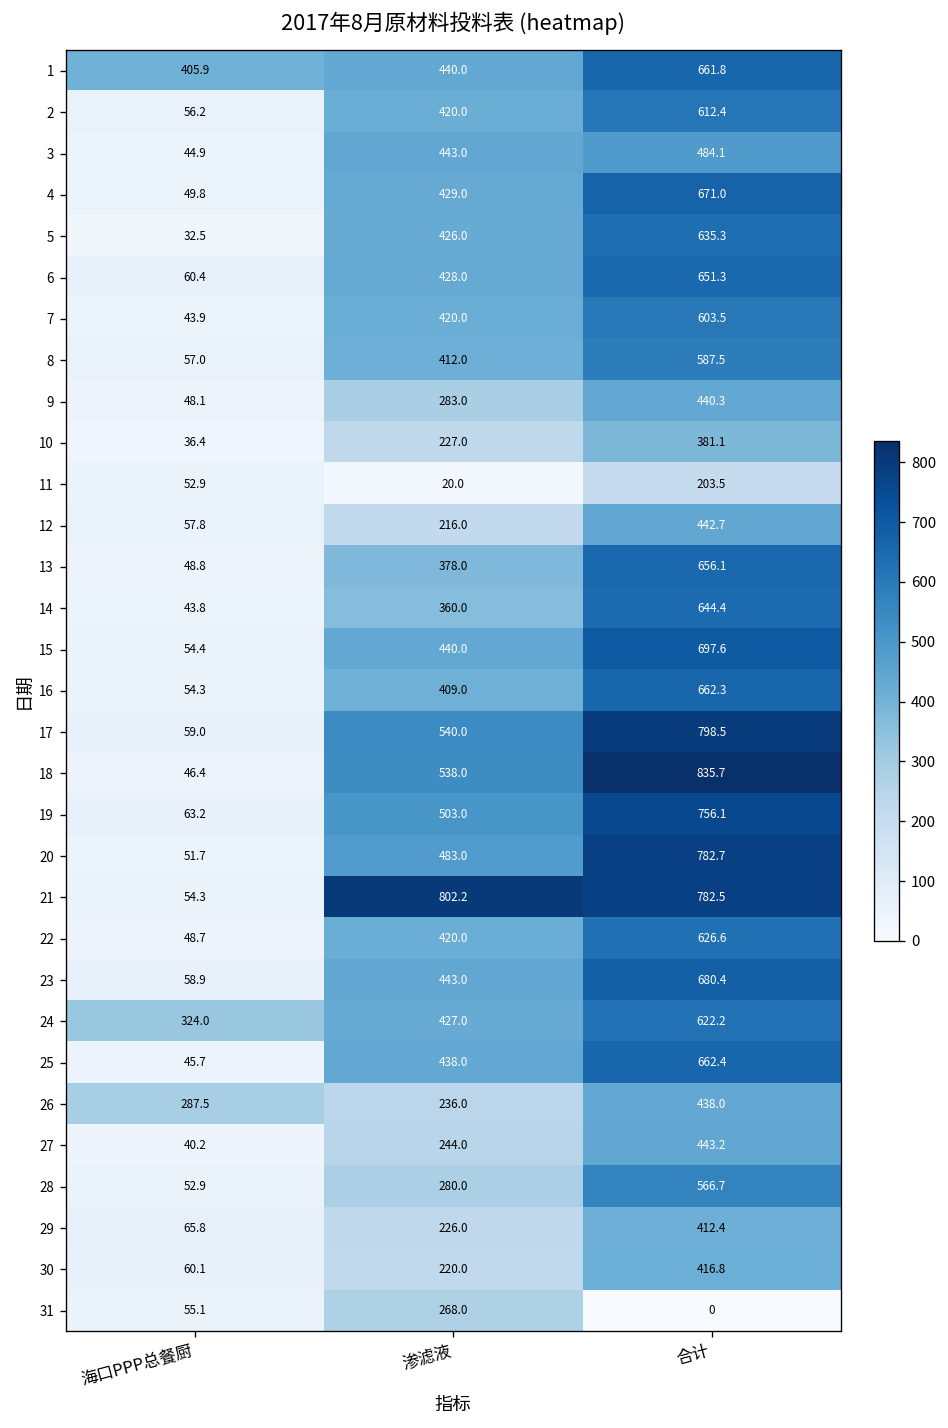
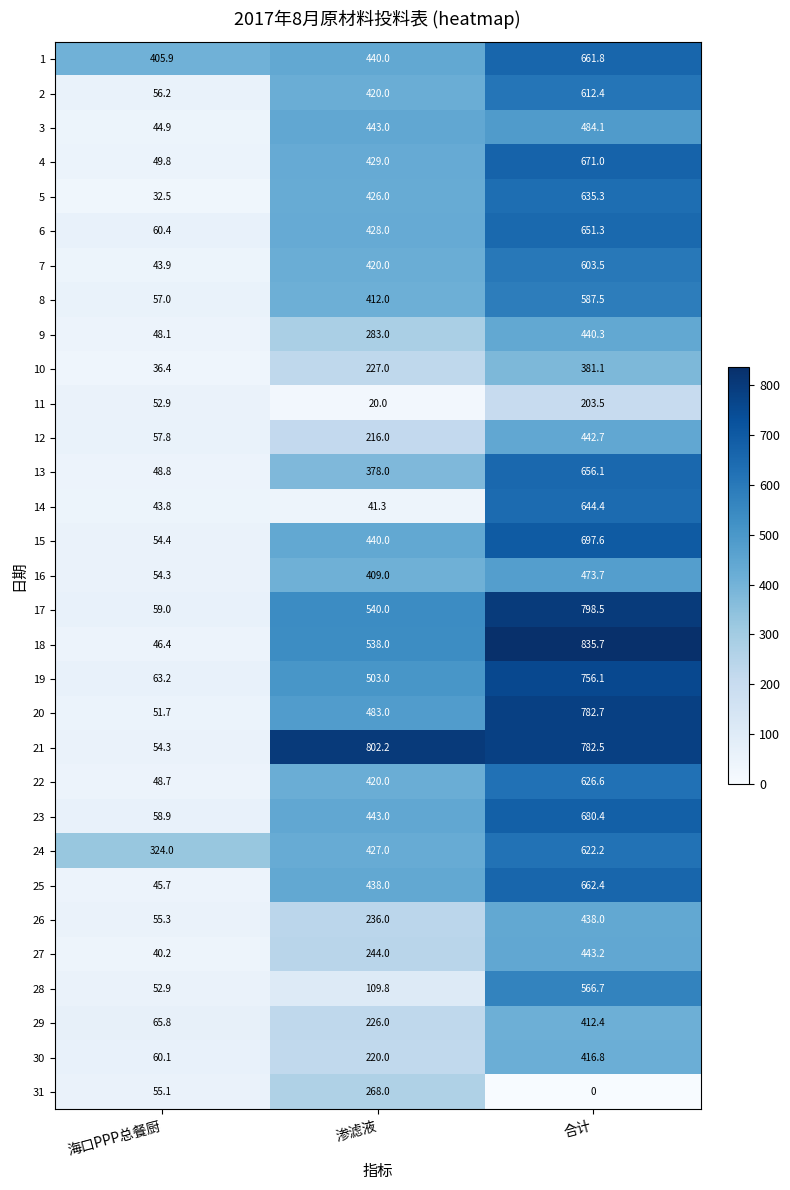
14, 渗滤液: 360.0 -> 41.3
16, 合计: 662.3 -> 473.7
26, 海口PPP总餐厨: 287.5 -> 55.3
28, 渗滤液: 280.0 -> 109.8
